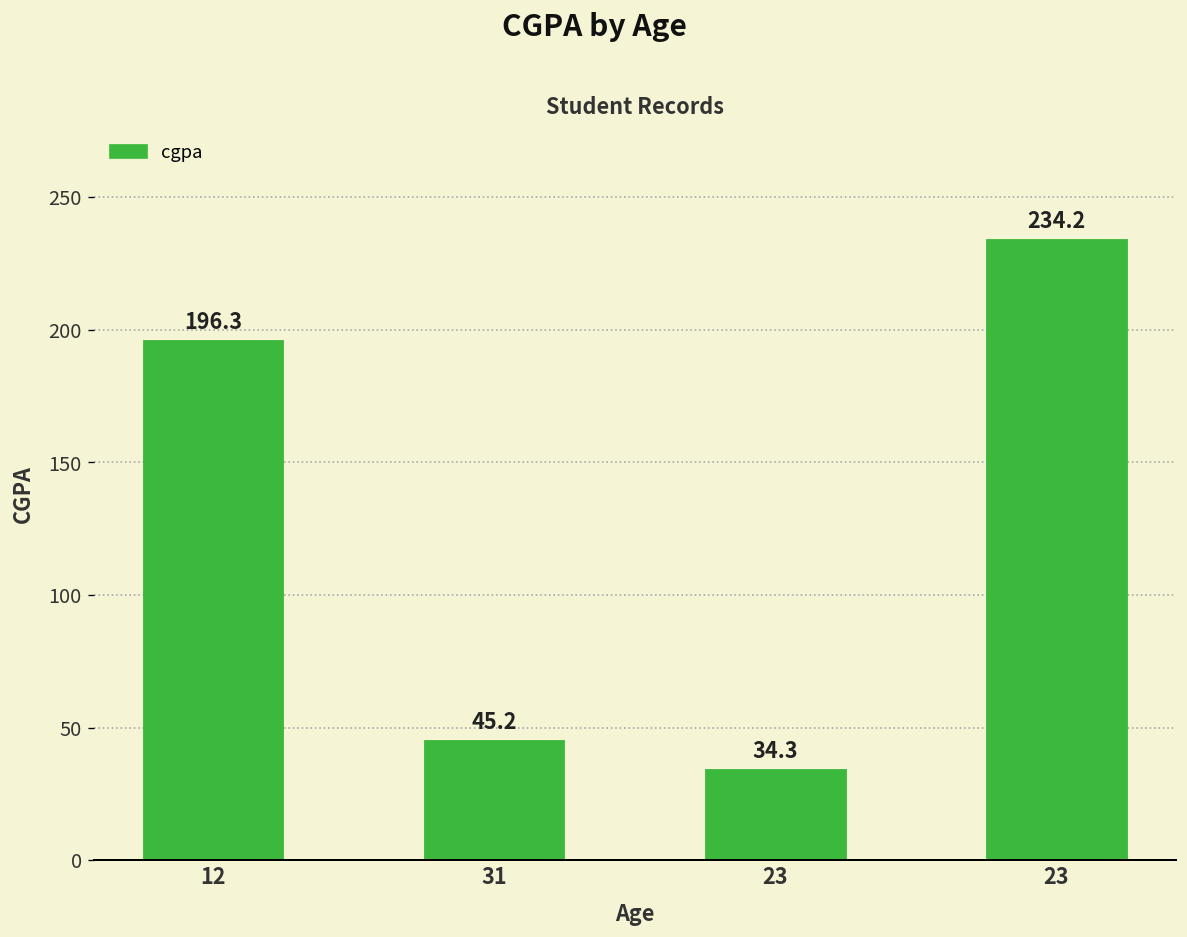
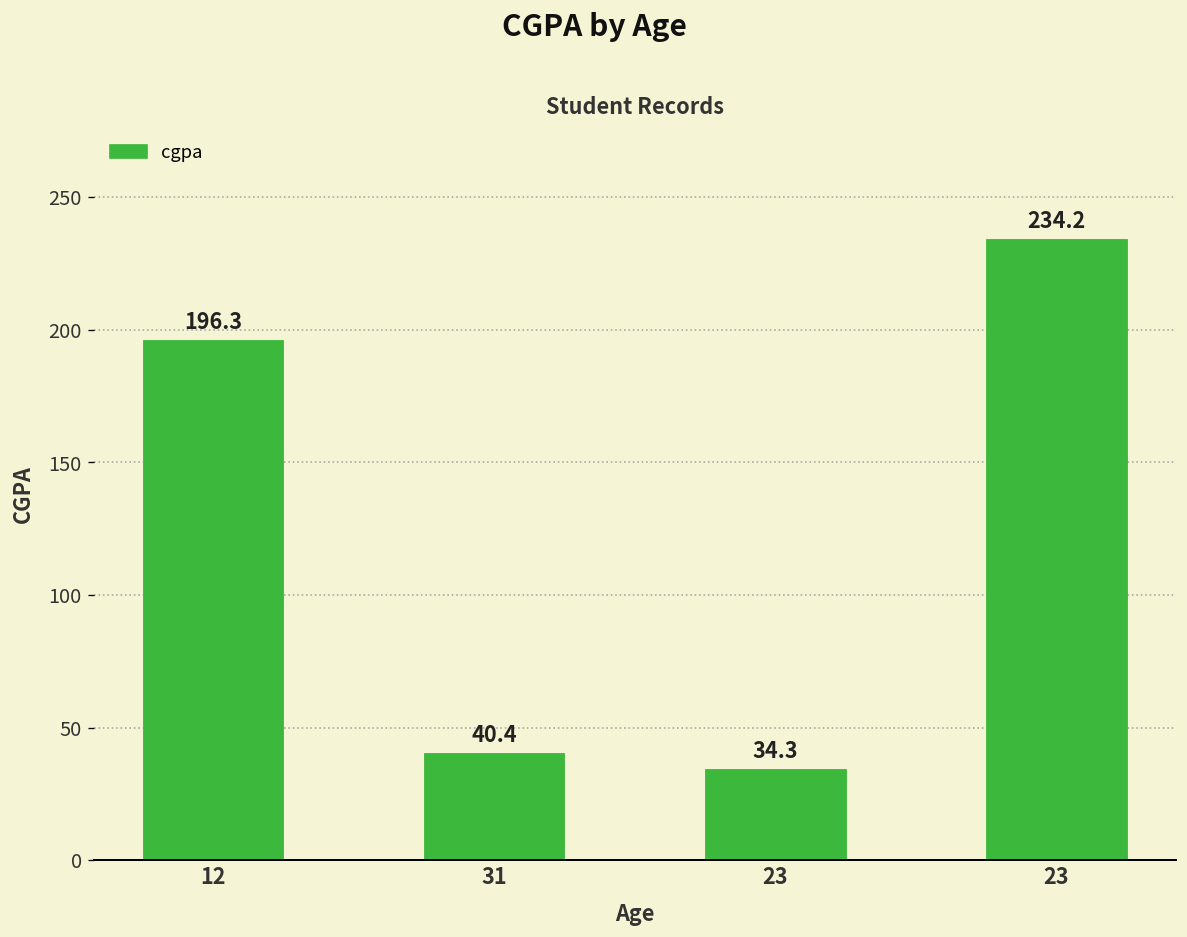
31: 45.2 -> 40.4
